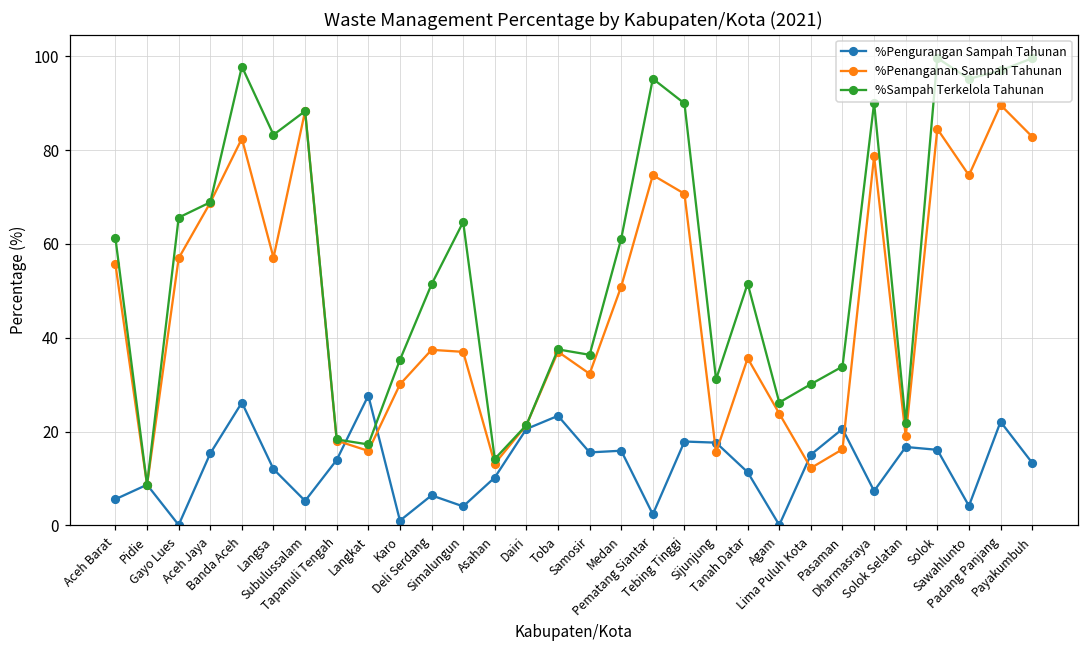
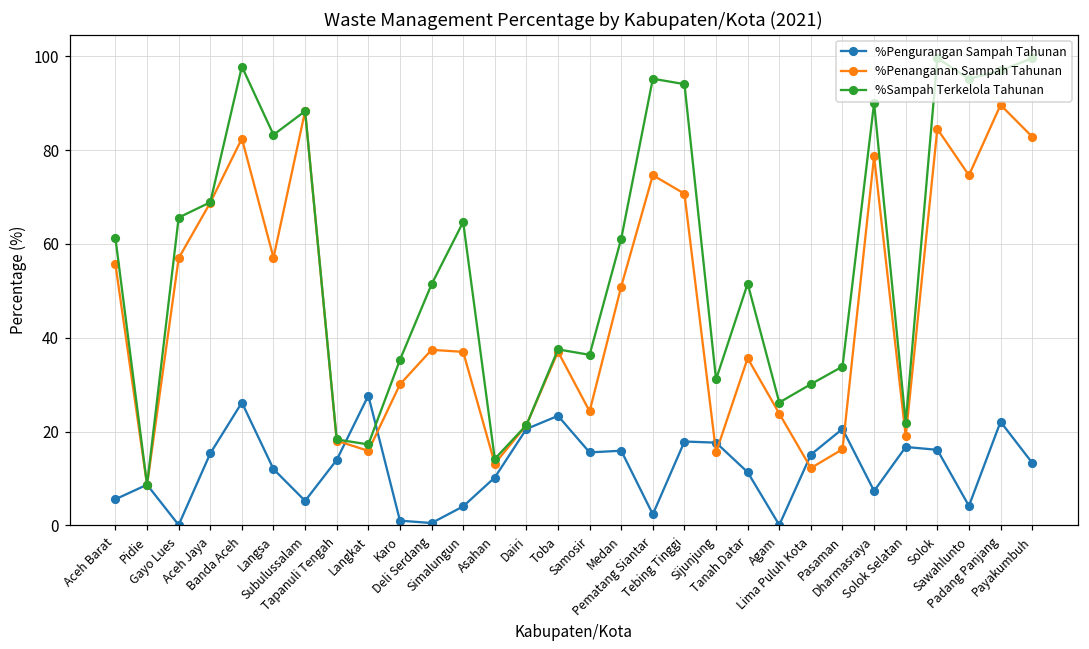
%Pengurangan Sampah Tahunan, Deli Serdang: 6 -> 1
%Penanganan Sampah Tahunan, Samosir: 32 -> 24
%Sampah Terkelola Tahunan, Tebing Tinggi: 90 -> 94
